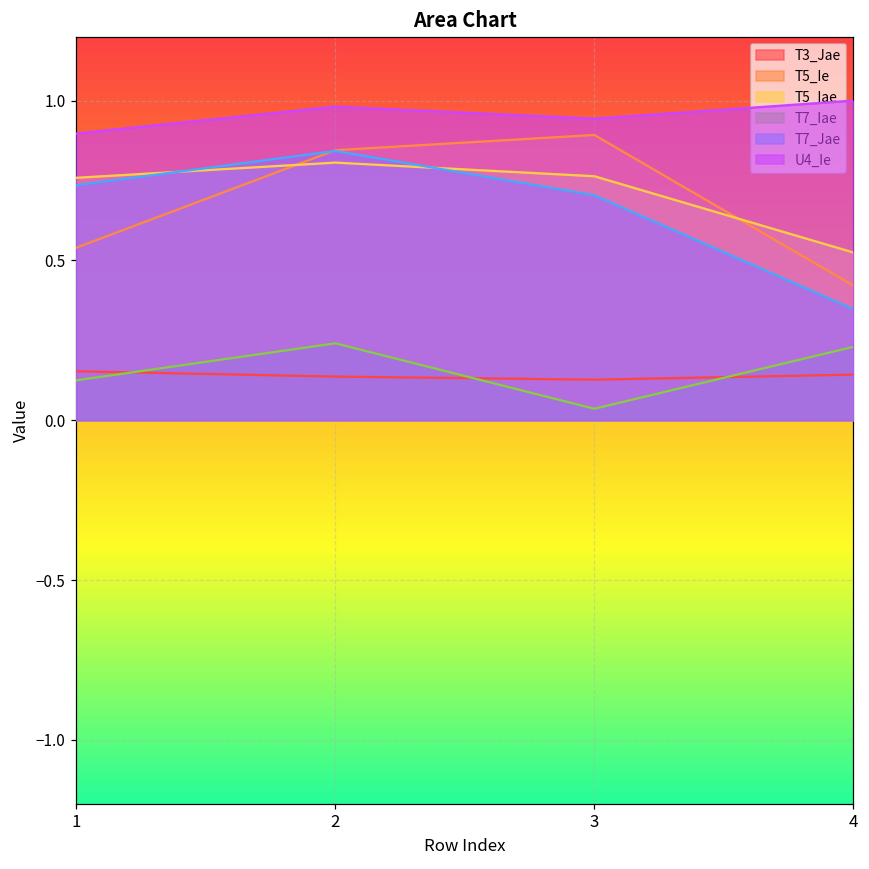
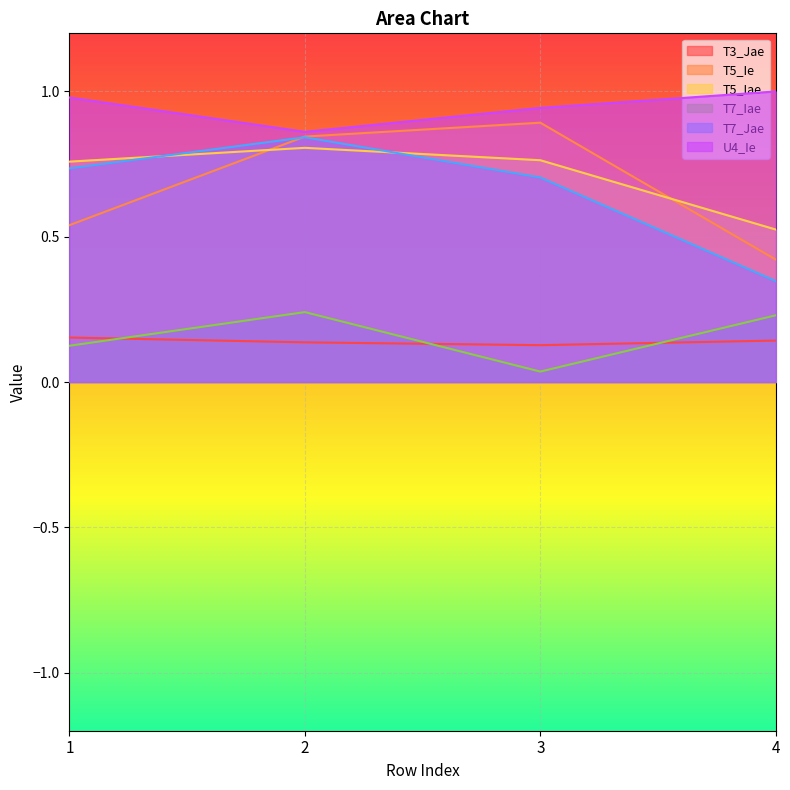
U4_Ie, 1: 0.90 -> 0.98
U4_Ie, 2: 0.98 -> 0.86
